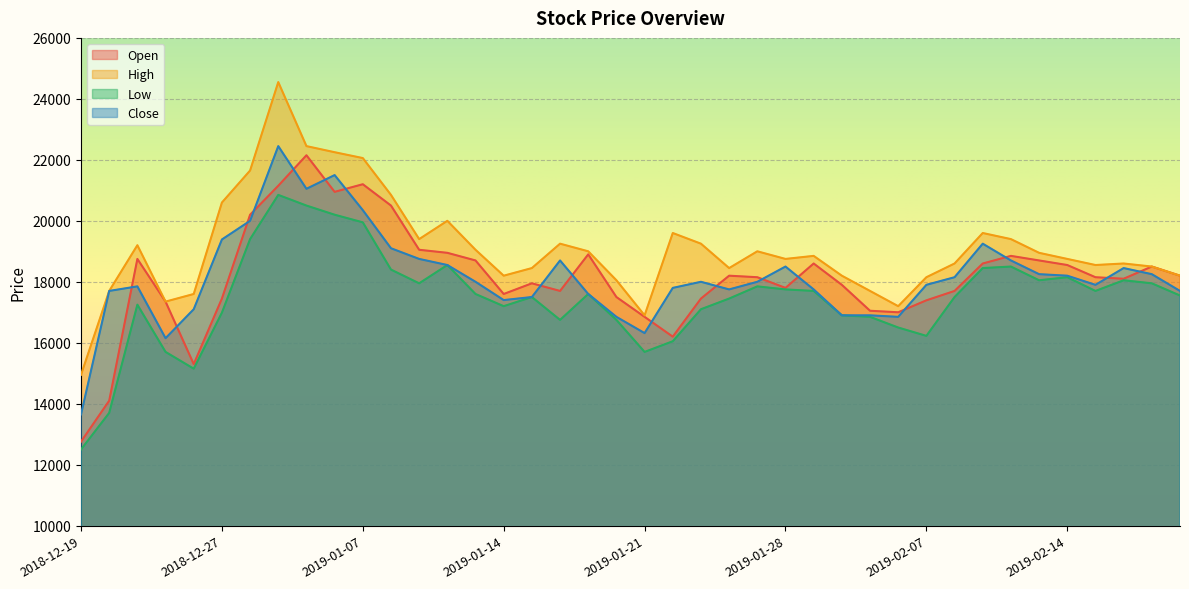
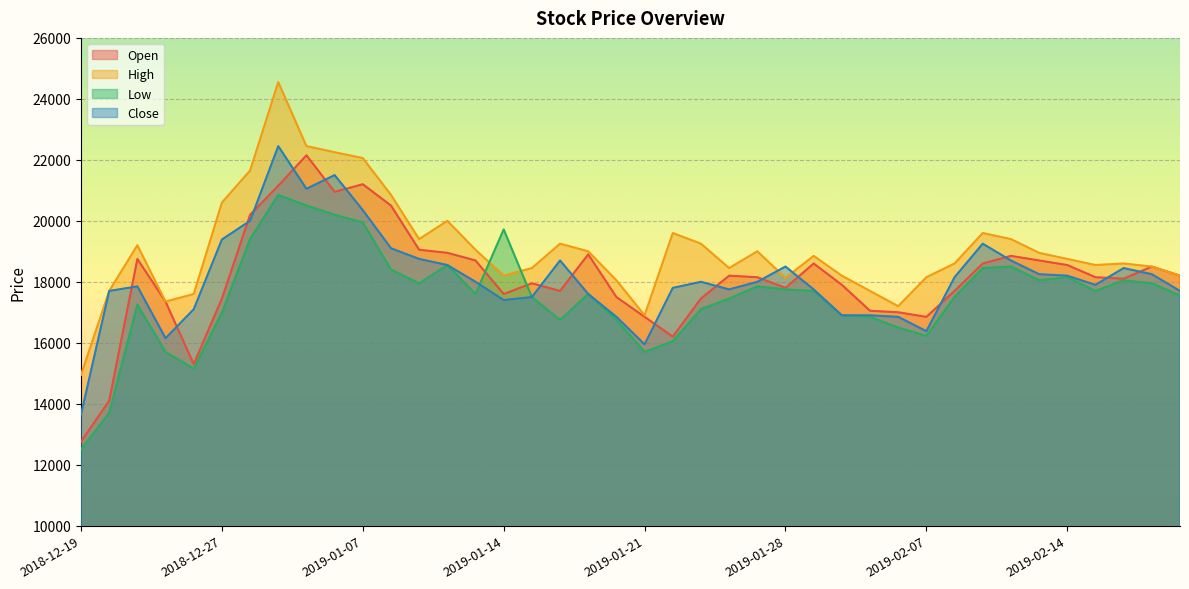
Low, 2019-01-14: 17200 -> 19700
Close, 2019-01-21: 16300 -> 16000
High, 2019-01-28: 18800 -> 18100
Open, 2019-02-07: 17400 -> 16900
Close, 2019-02-07: 17900 -> 16400
